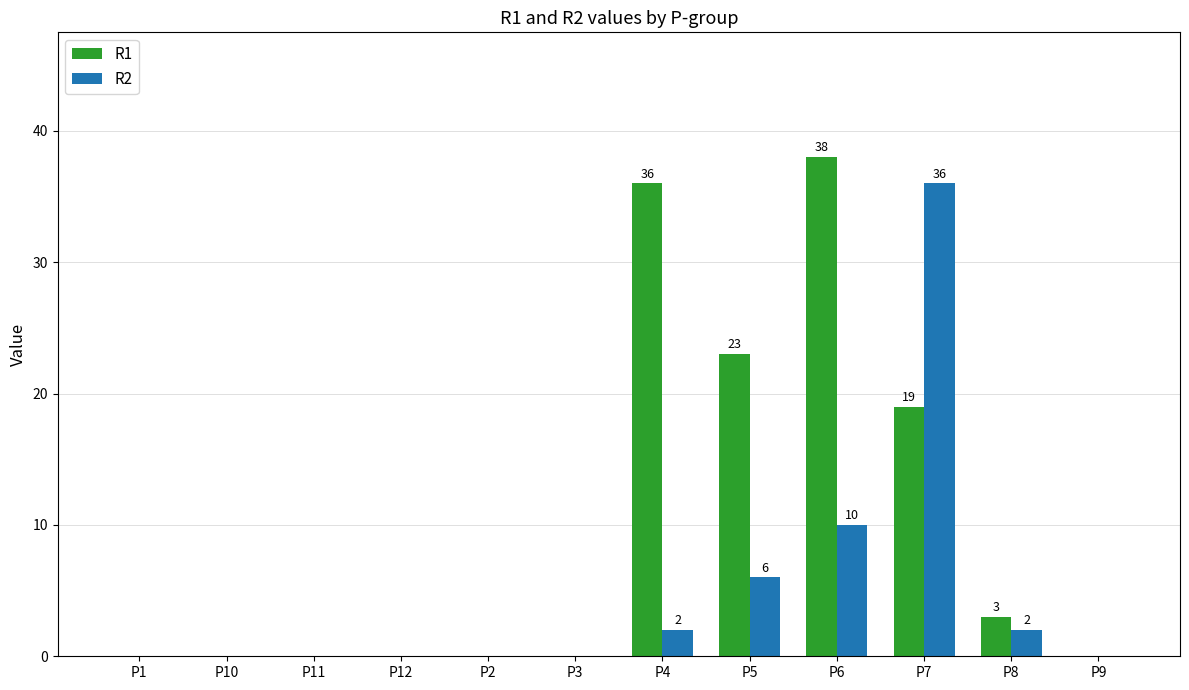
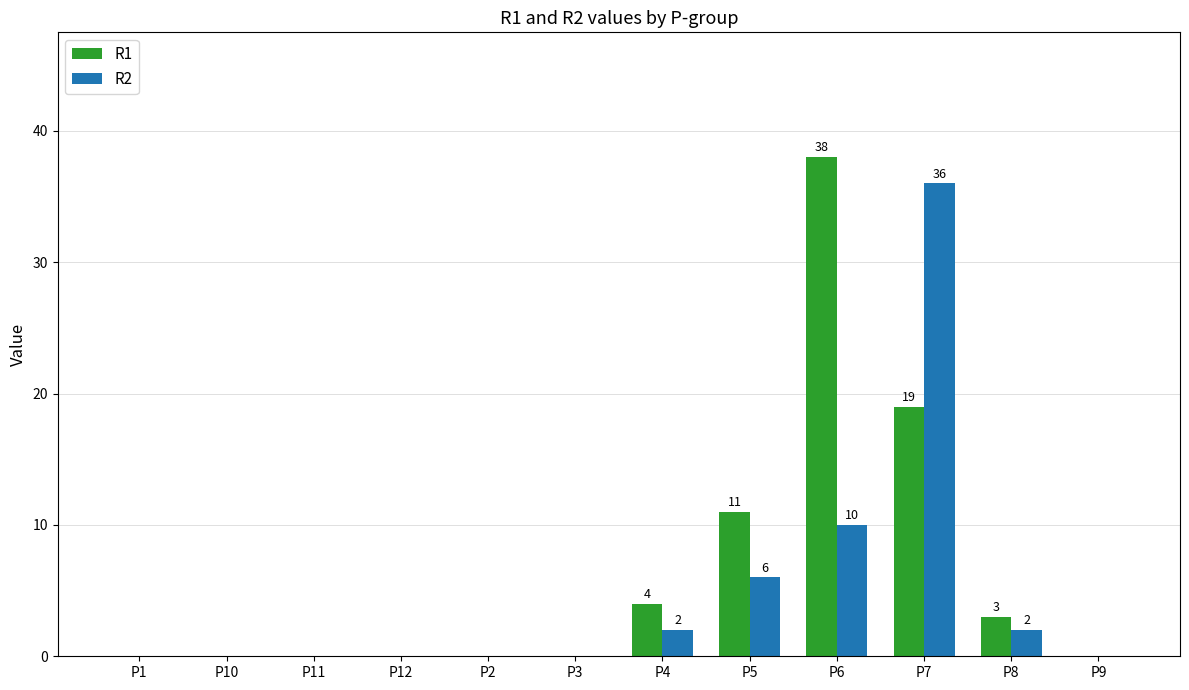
R1, P4: 36 -> 4
R1, P5: 23 -> 11
